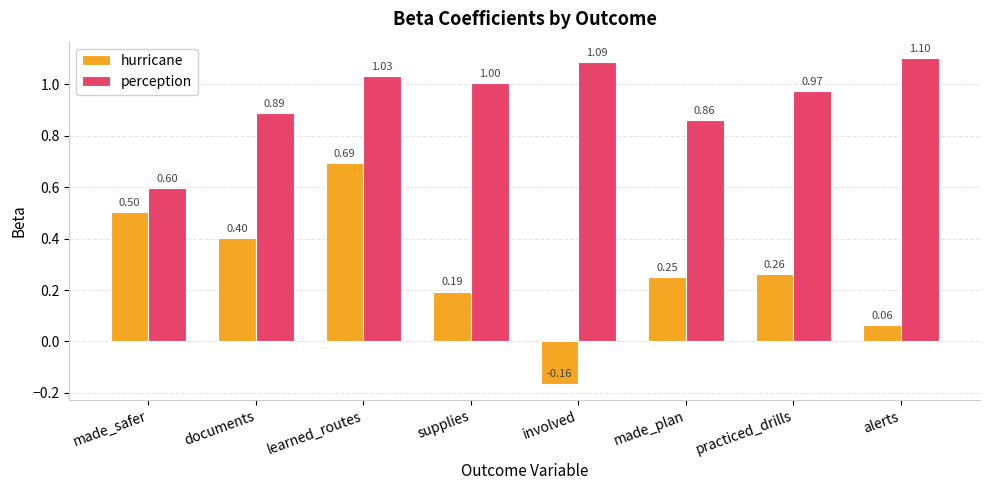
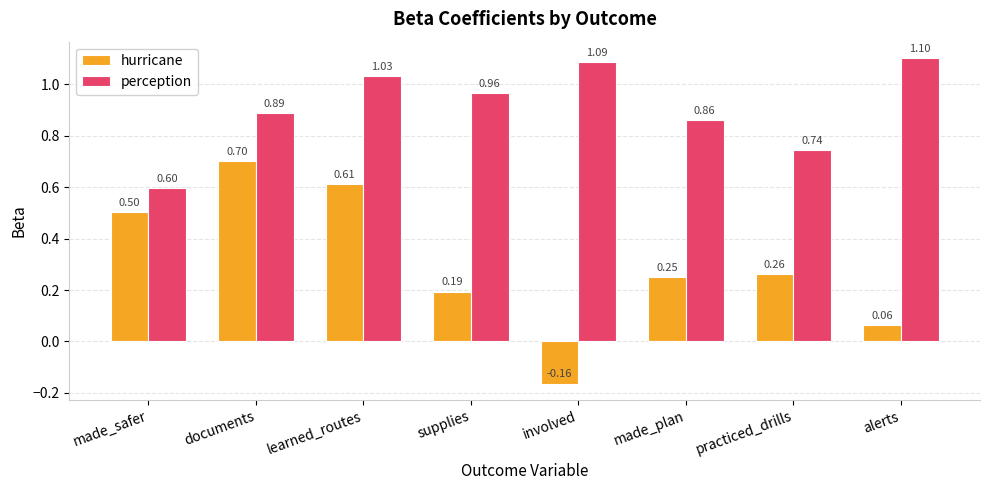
hurricane, documents: 0.40 -> 0.70
hurricane, learned_routes: 0.69 -> 0.61
perception, supplies: 1.00 -> 0.96
perception, practiced_drills: 0.97 -> 0.74
